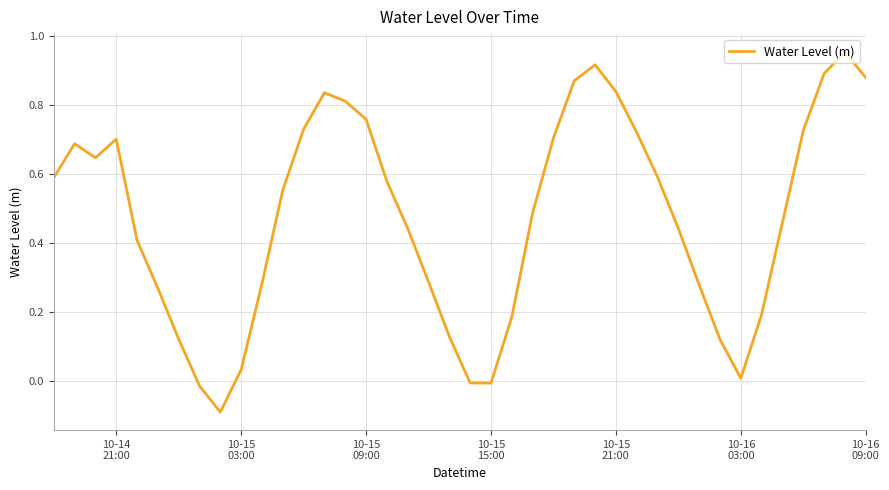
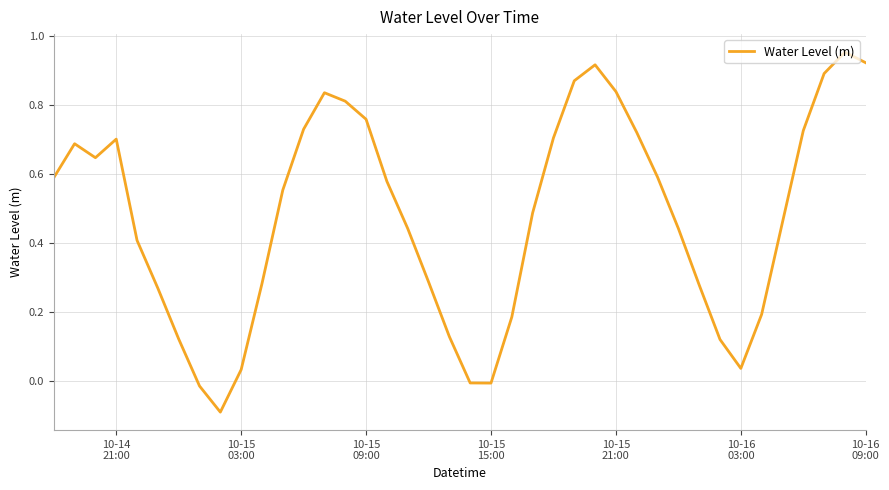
10-16 03:00: 0.01 -> 0.04
10-16 09:00: 0.88 -> 0.92
